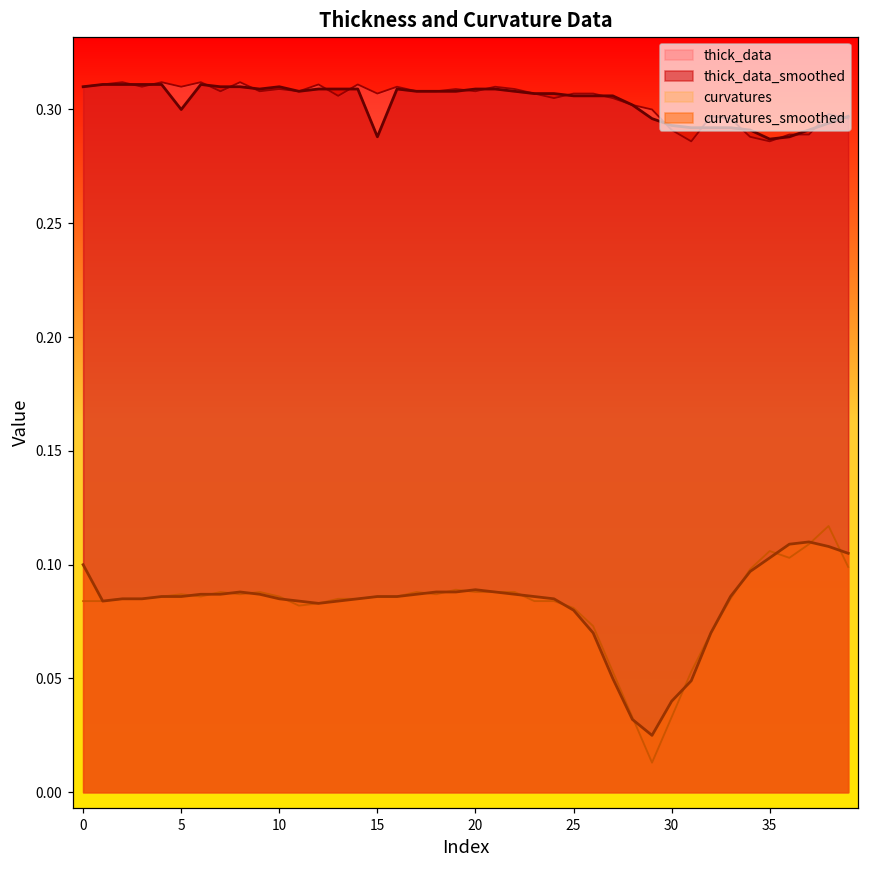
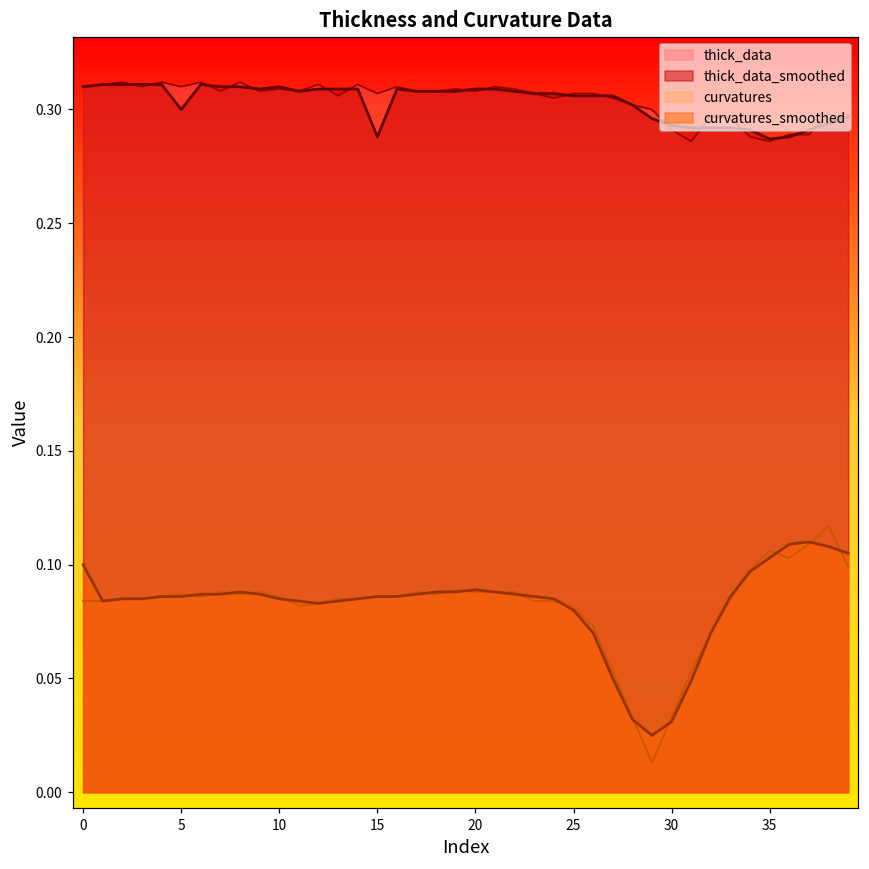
curvatures_smoothed, 30: 0.040 -> 0.031
